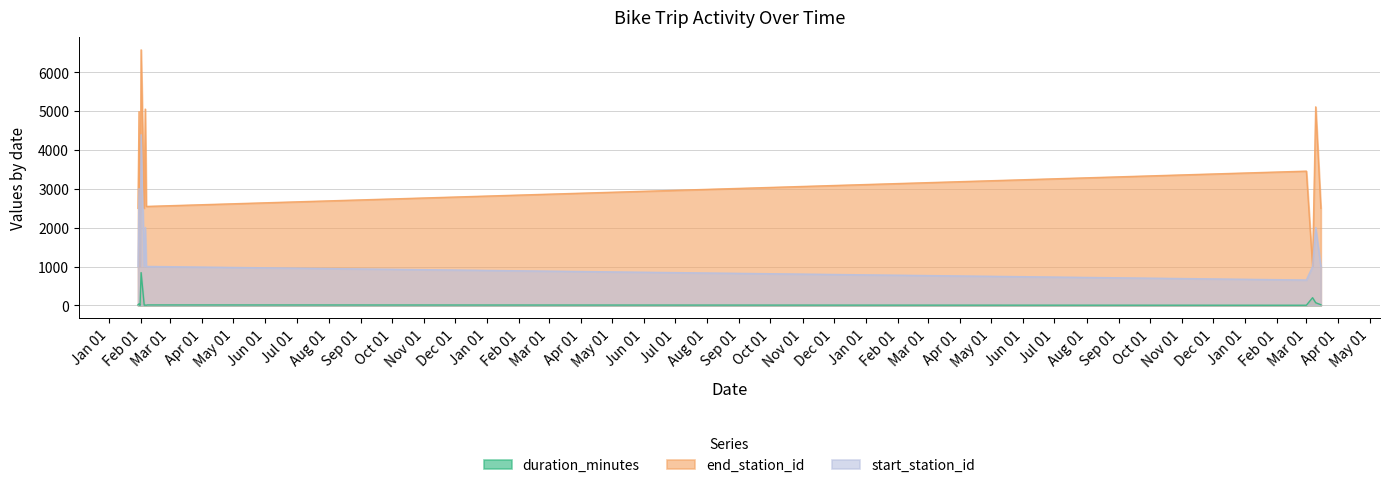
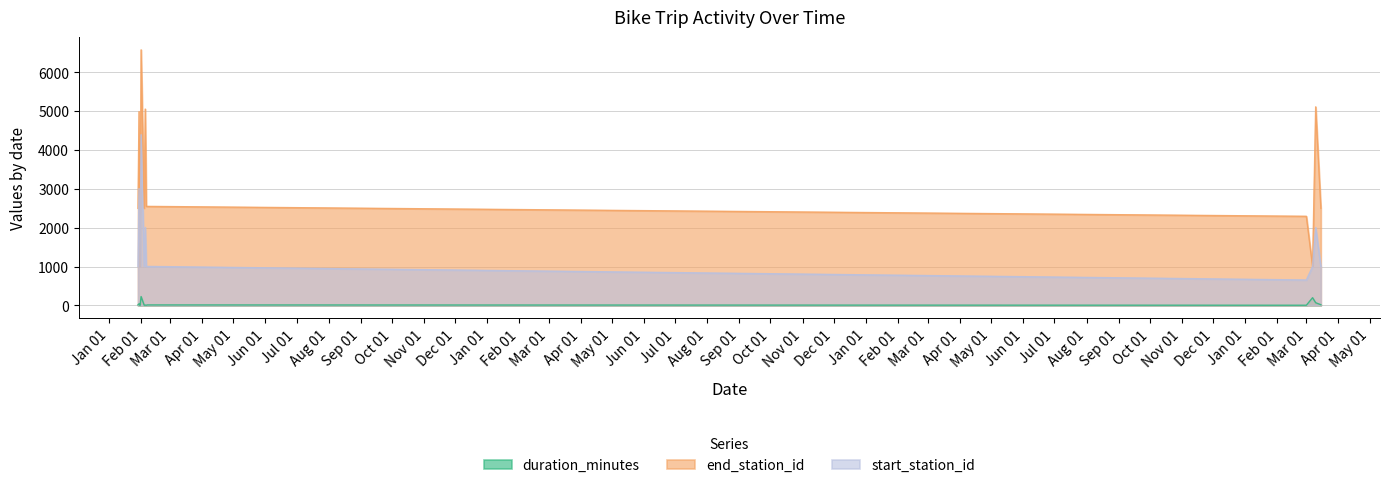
duration_minutes, Feb 01: 800 -> 200
end_station_id, Mar 01: 3500 -> 2300
